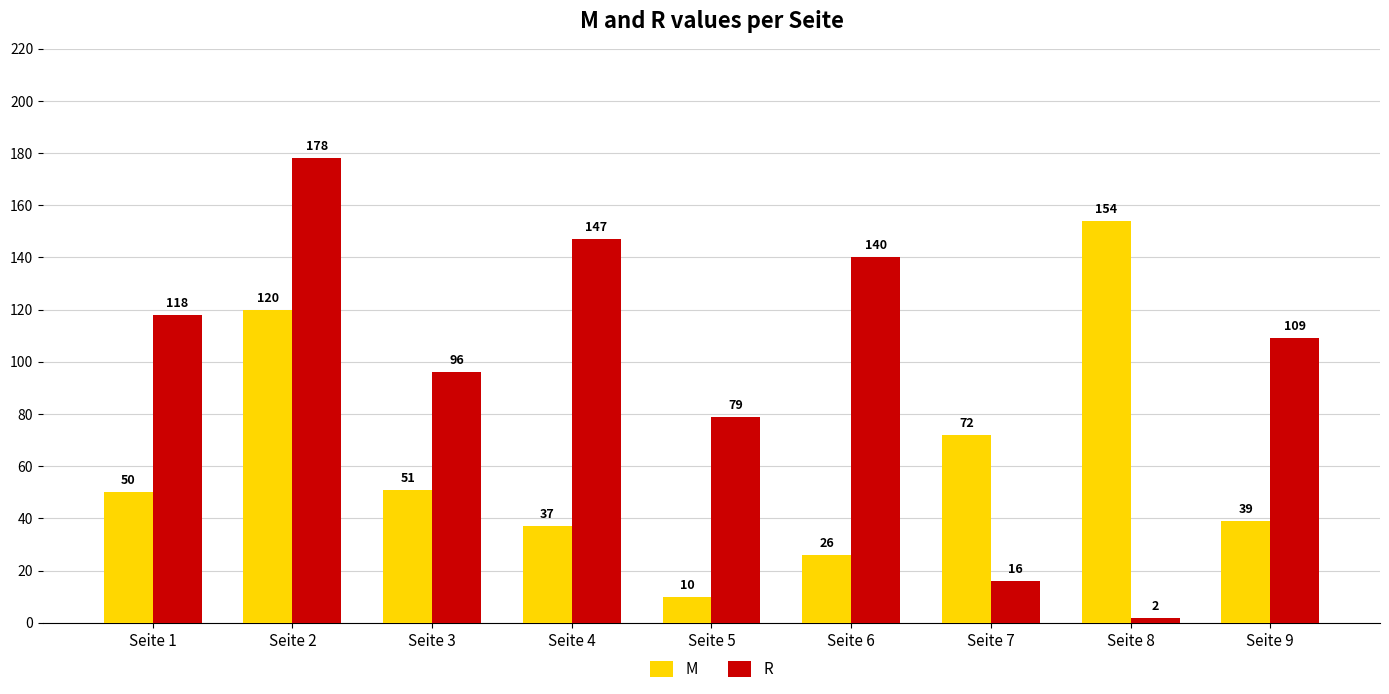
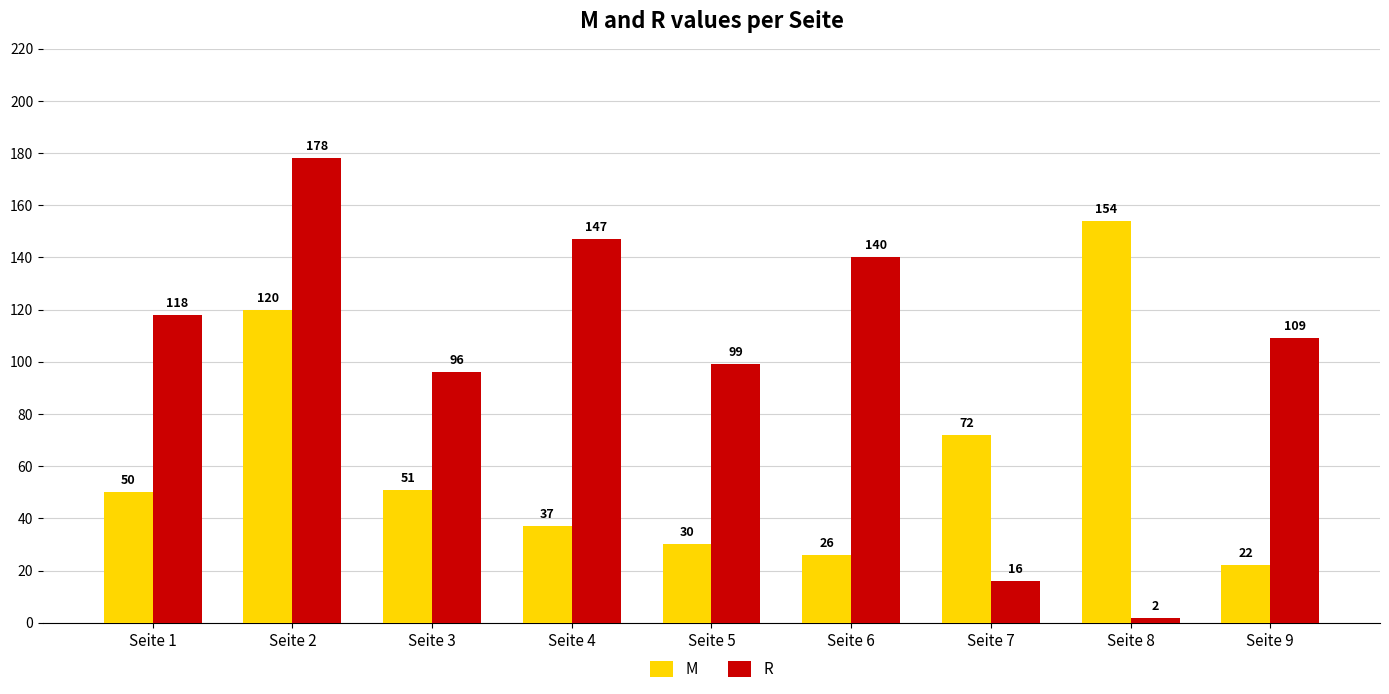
M, Seite 5: 10 -> 30
R, Seite 5: 79 -> 99
M, Seite 9: 39 -> 22
